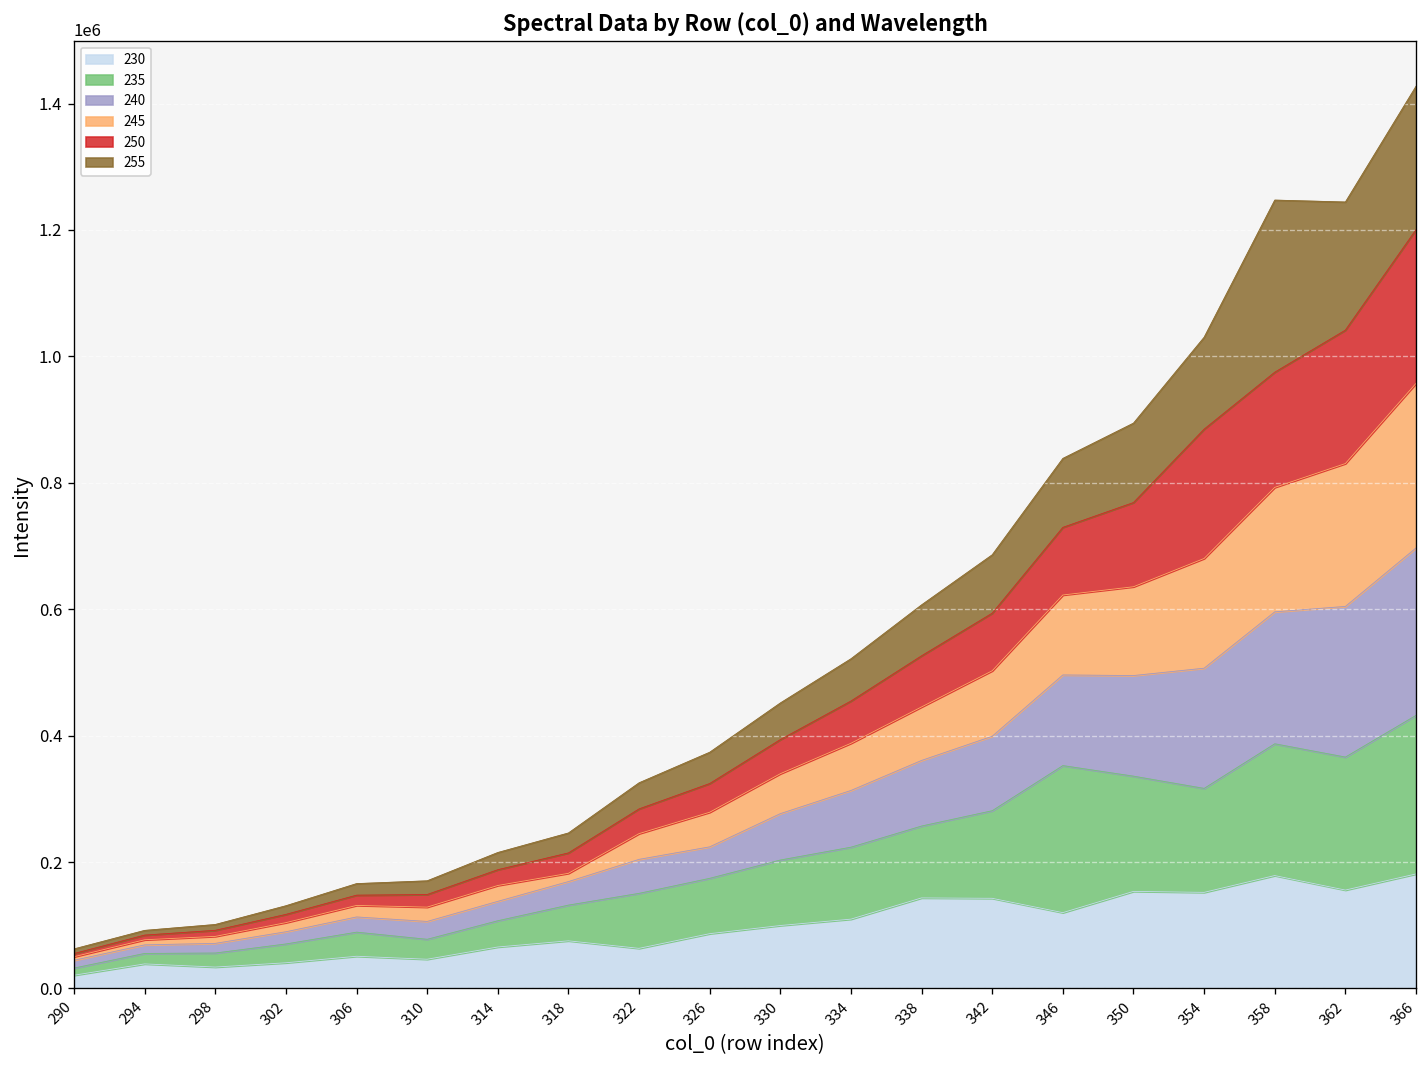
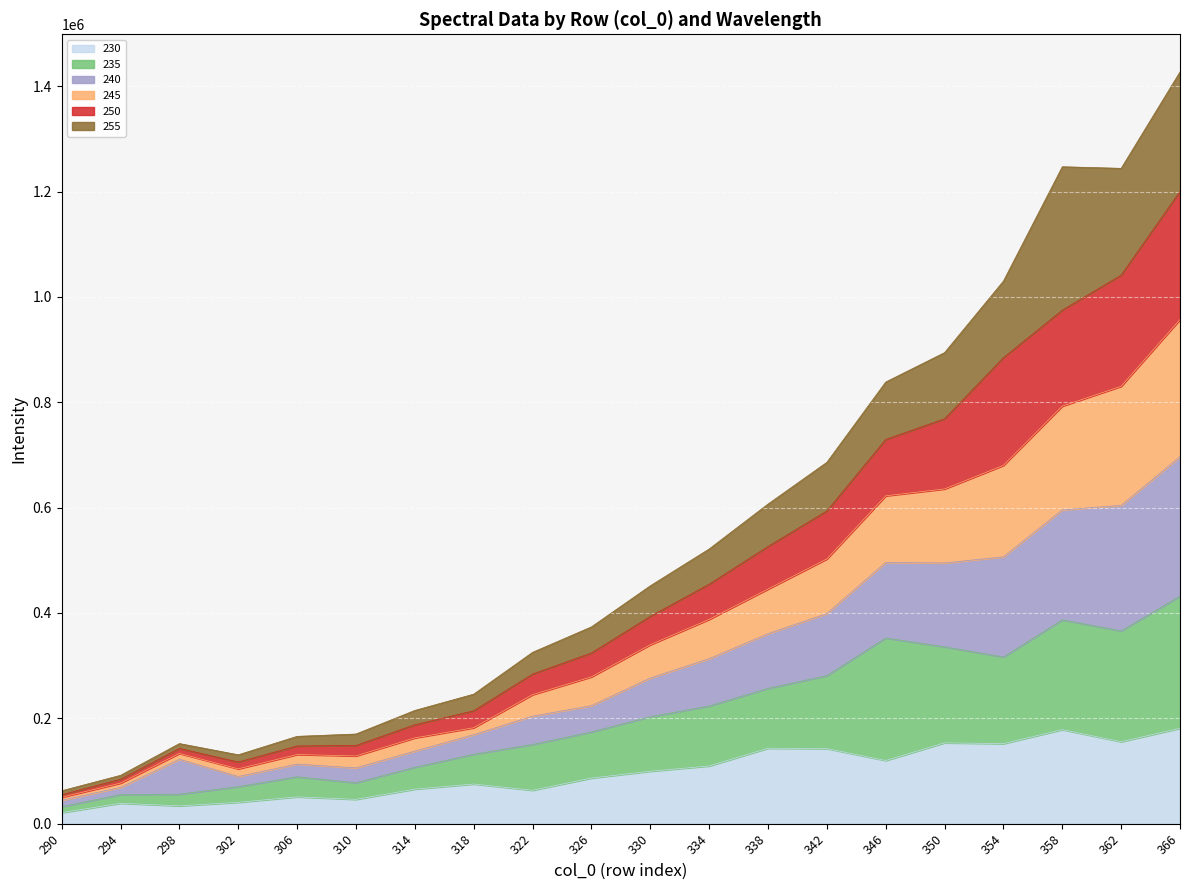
240, 298: 20000 -> 70000
